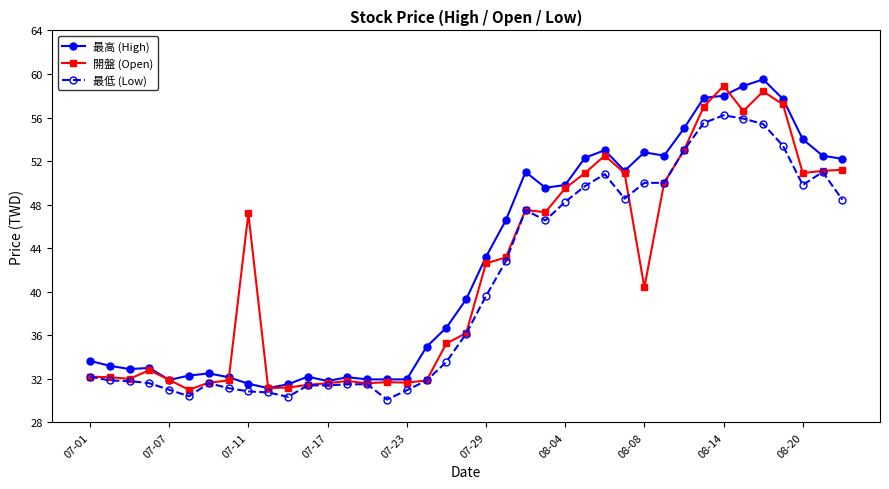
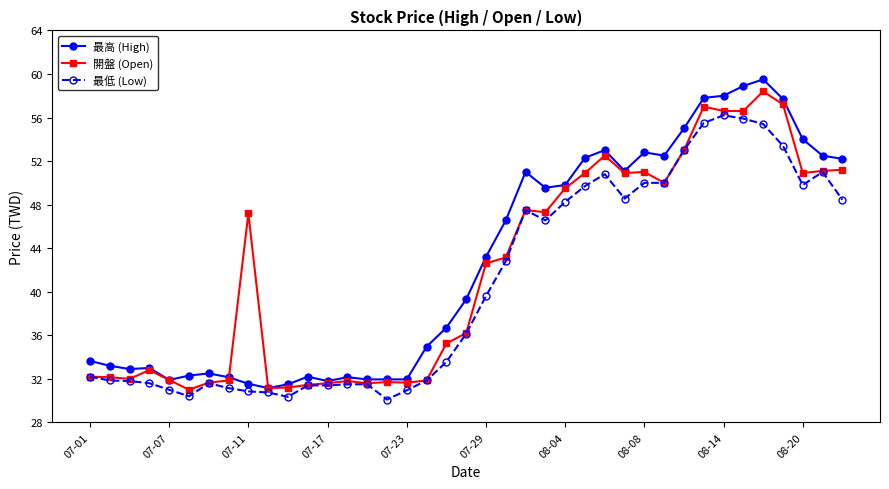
開盤 (Open), 08-08: 40.4 -> 51.0
開盤 (Open), 08-14: 58.9 -> 56.6
